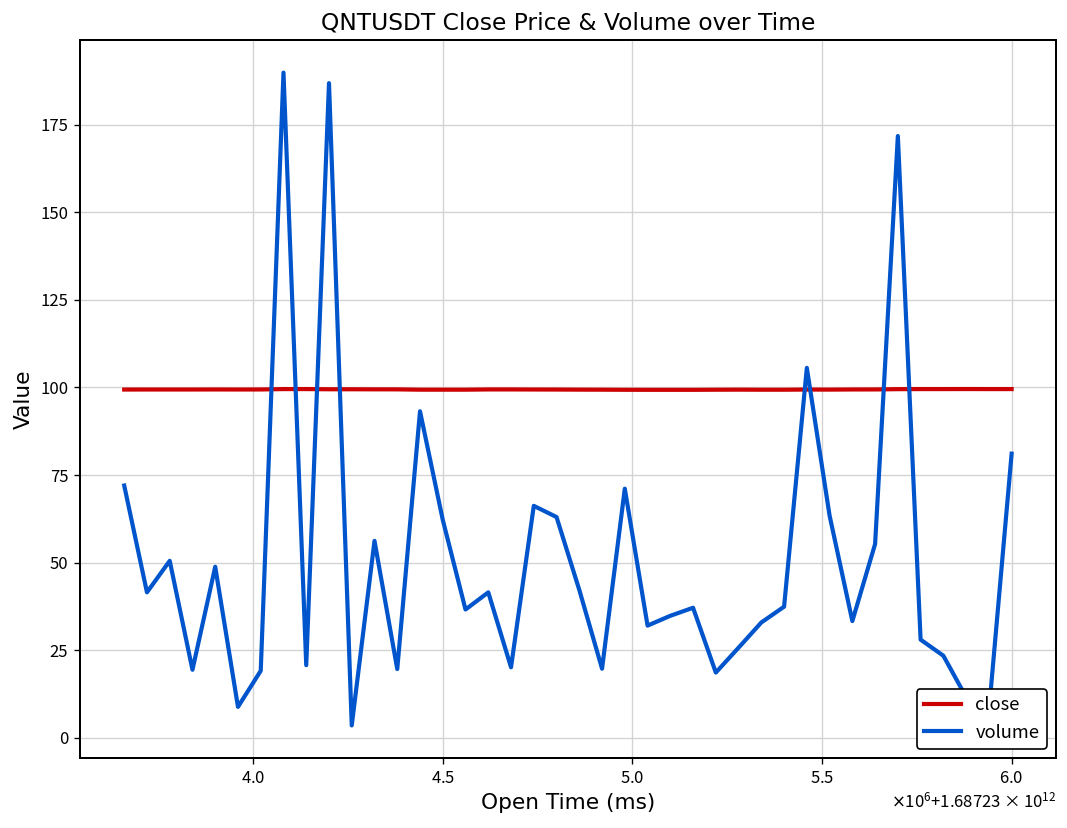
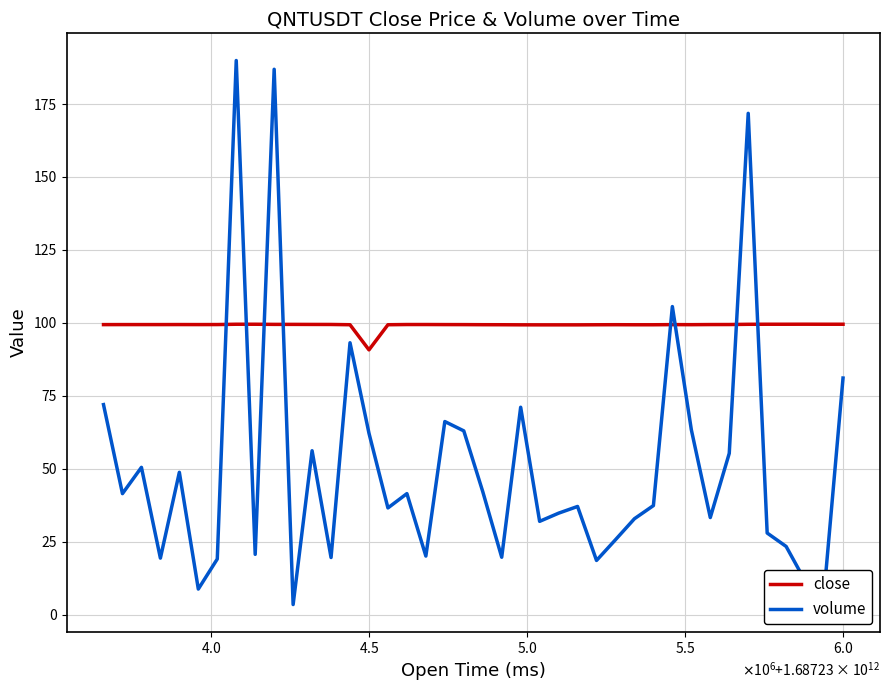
close, 4.5: 99 -> 91
